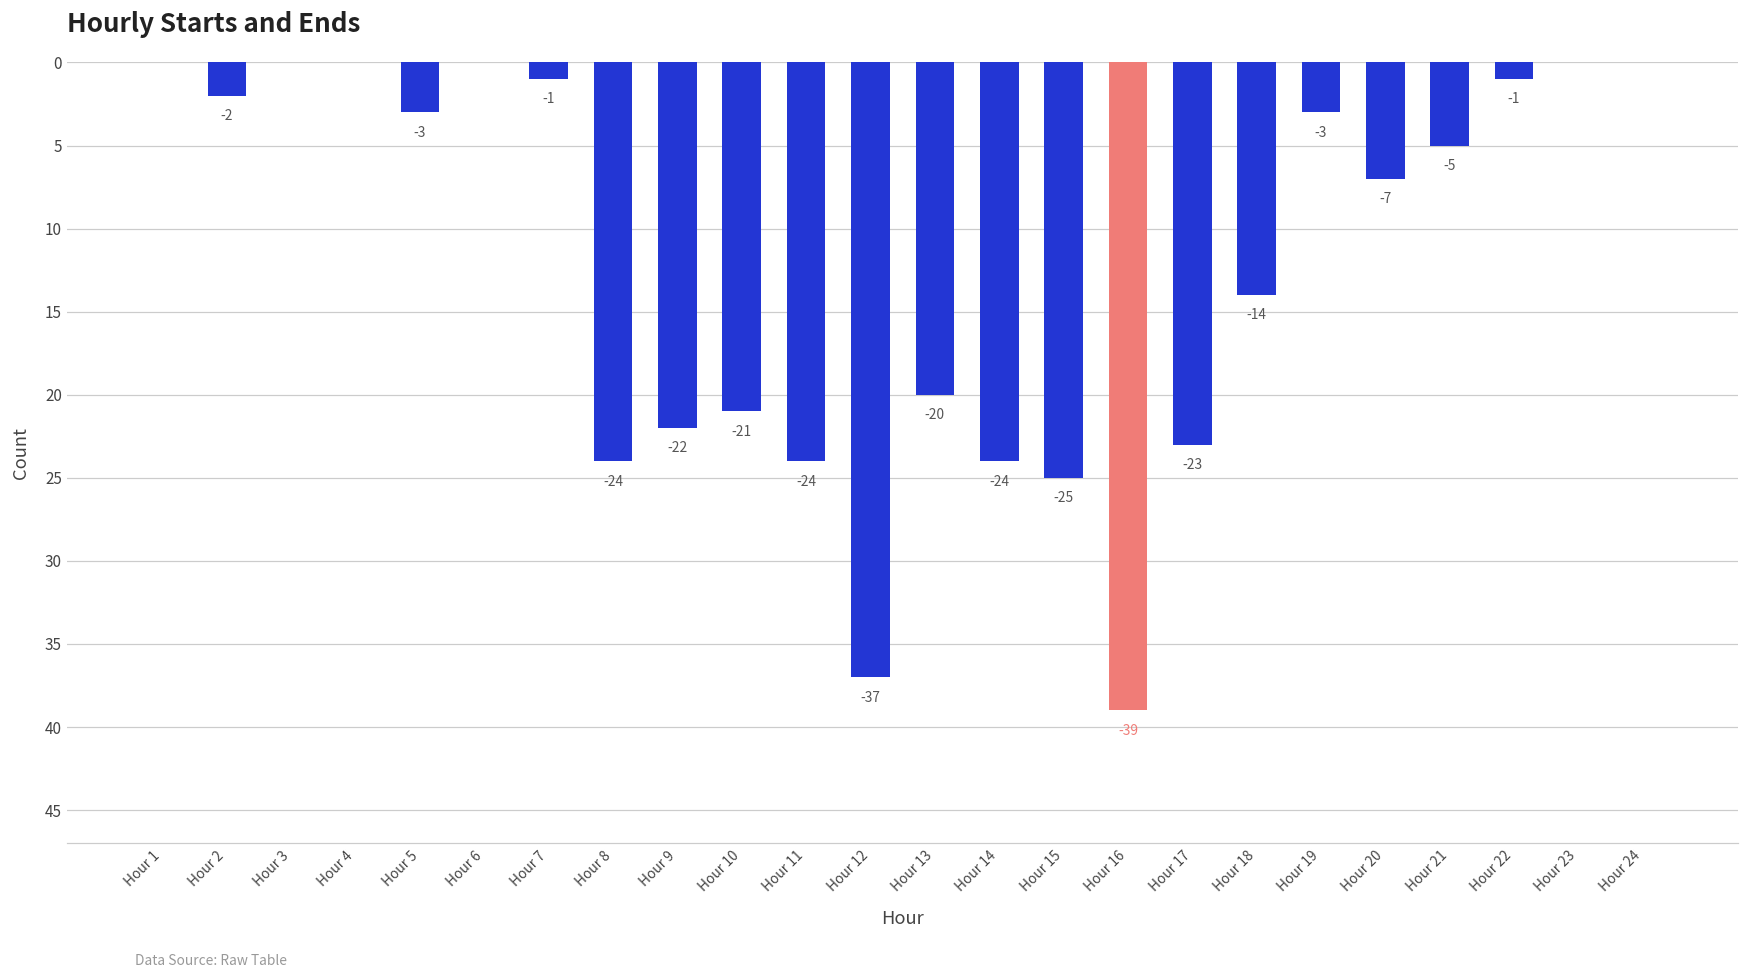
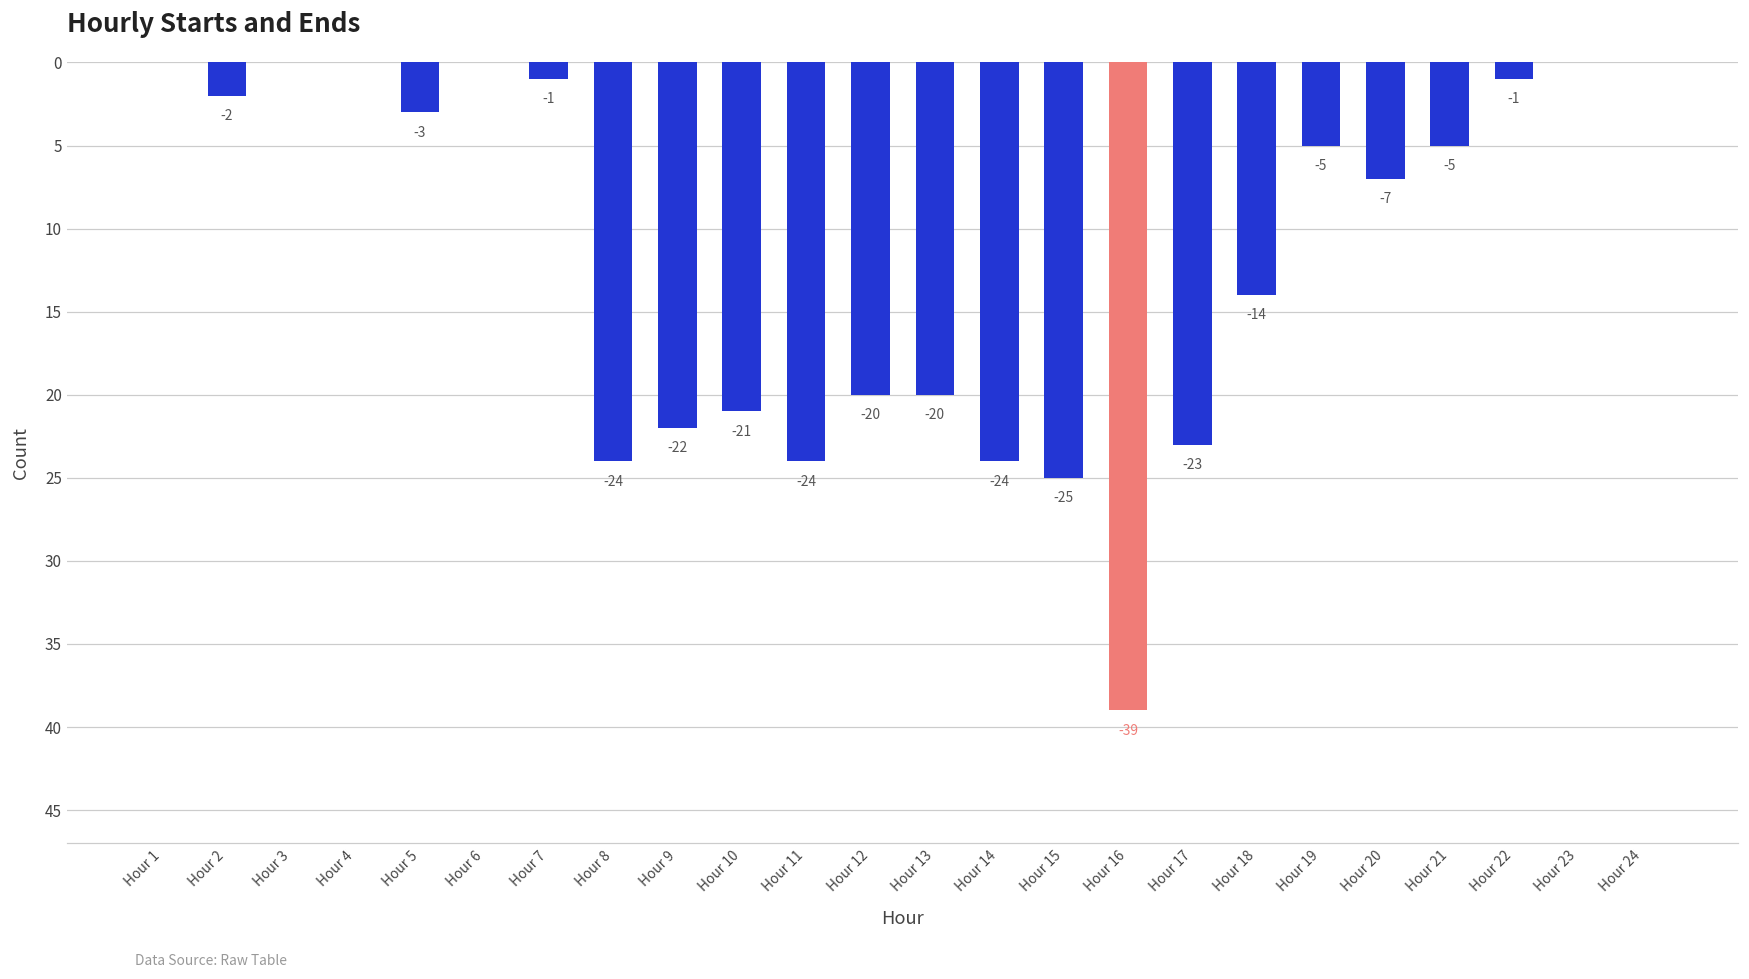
Hour 12: -37 -> -20
Hour 19: -3 -> -5
